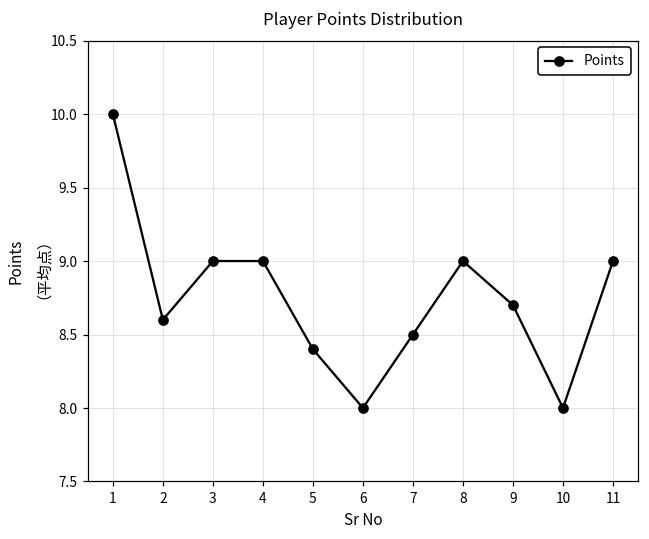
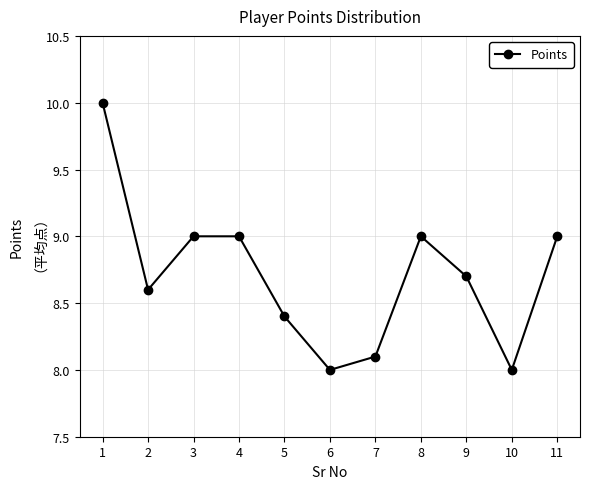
7: 8.5 -> 8.1
